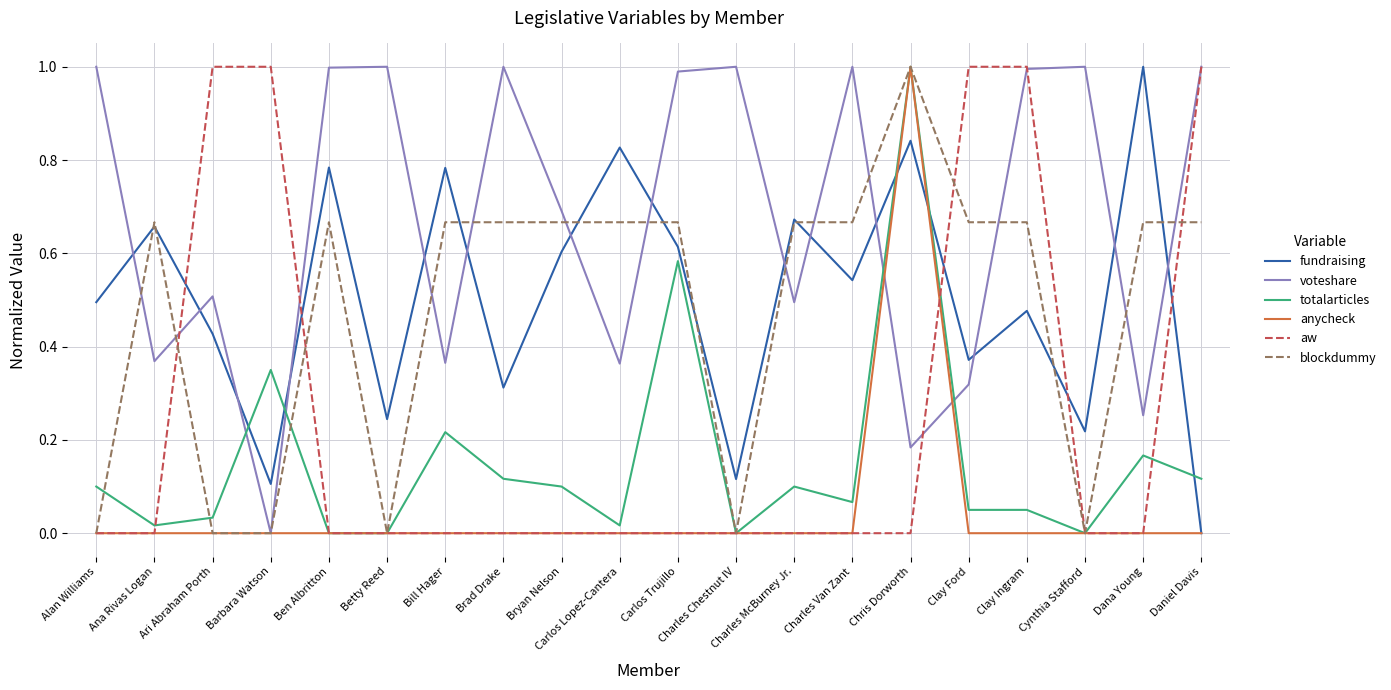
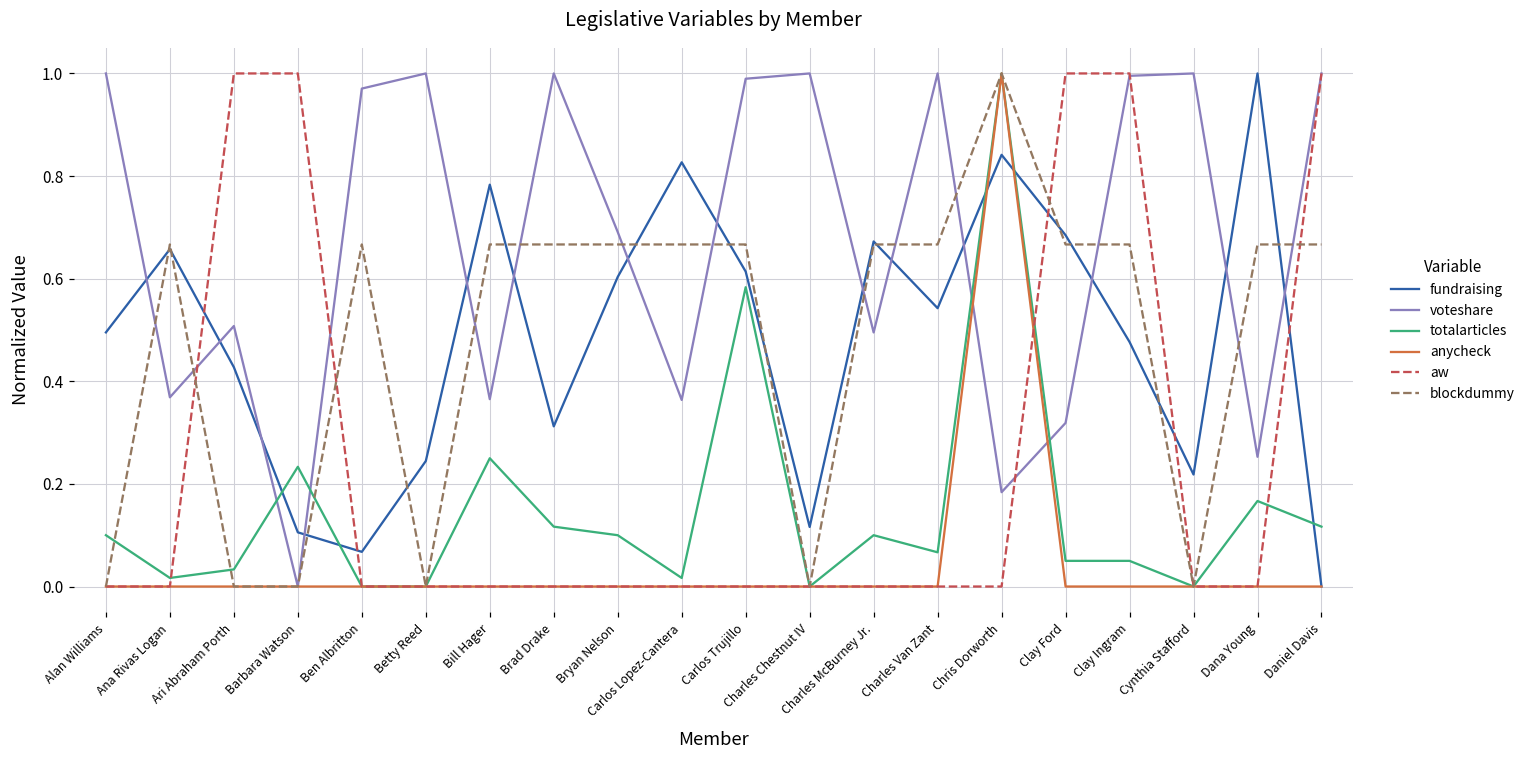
totalarticles, Barbara Watson: 0.35 -> 0.23
fundraising, Ben Albritton: 0.78 -> 0.07
voteshare, Ben Albritton: 1.00 -> 0.97
totalarticles, Bill Hager: 0.22 -> 0.25
fundraising, Clay Ford: 0.37 -> 0.68
